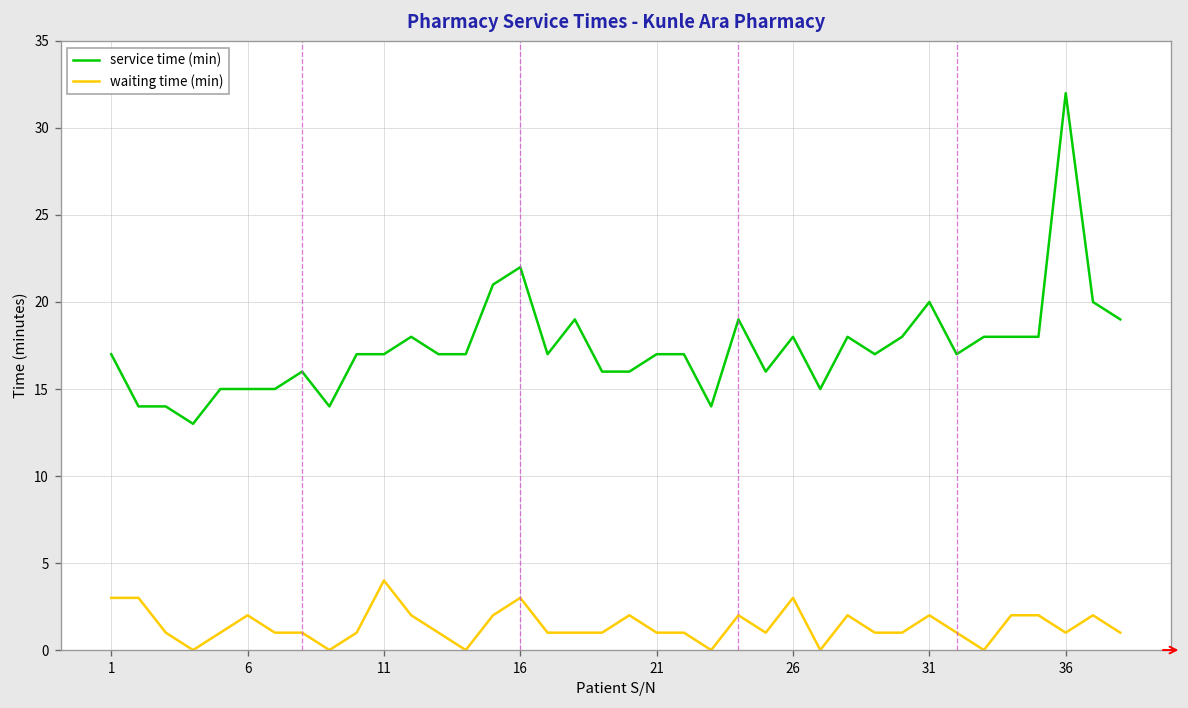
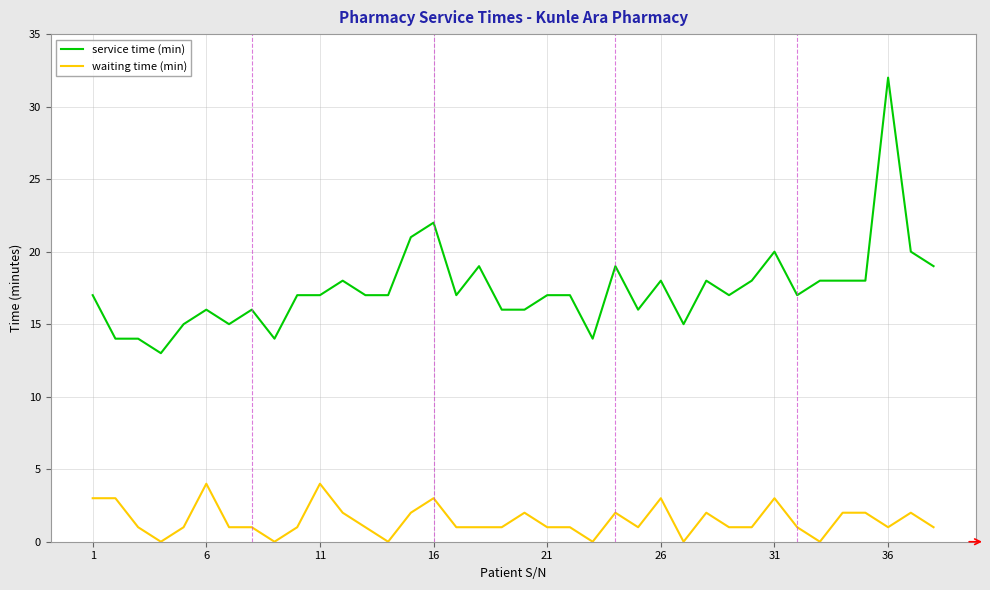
service time (min), 6: 15 -> 16
waiting time (min), 6: 2 -> 4
waiting time (min), 31: 2 -> 3
